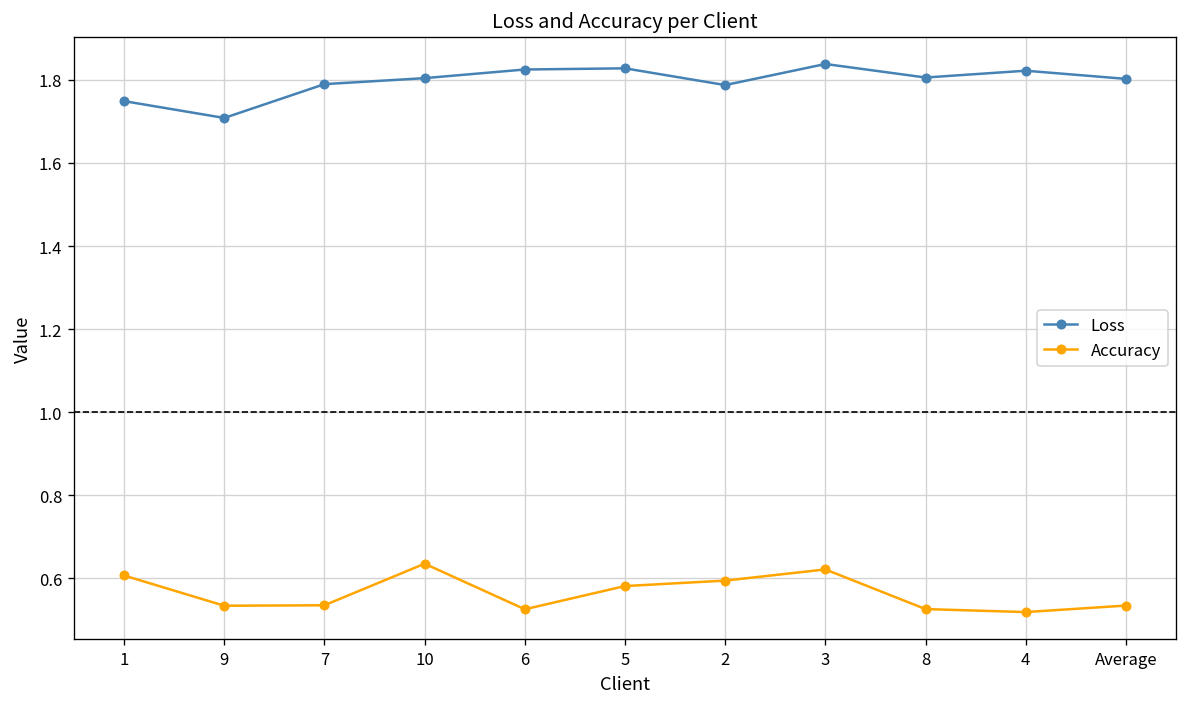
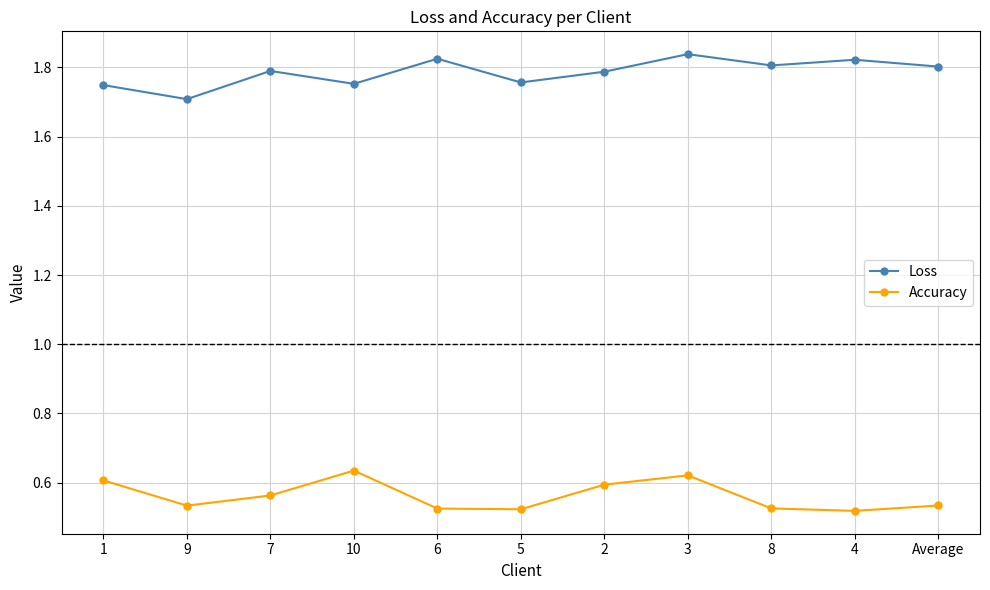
Accuracy, 7: 0.53 -> 0.56
Loss, 10: 1.80 -> 1.75
Loss, 5: 1.83 -> 1.76
Accuracy, 5: 0.58 -> 0.52
